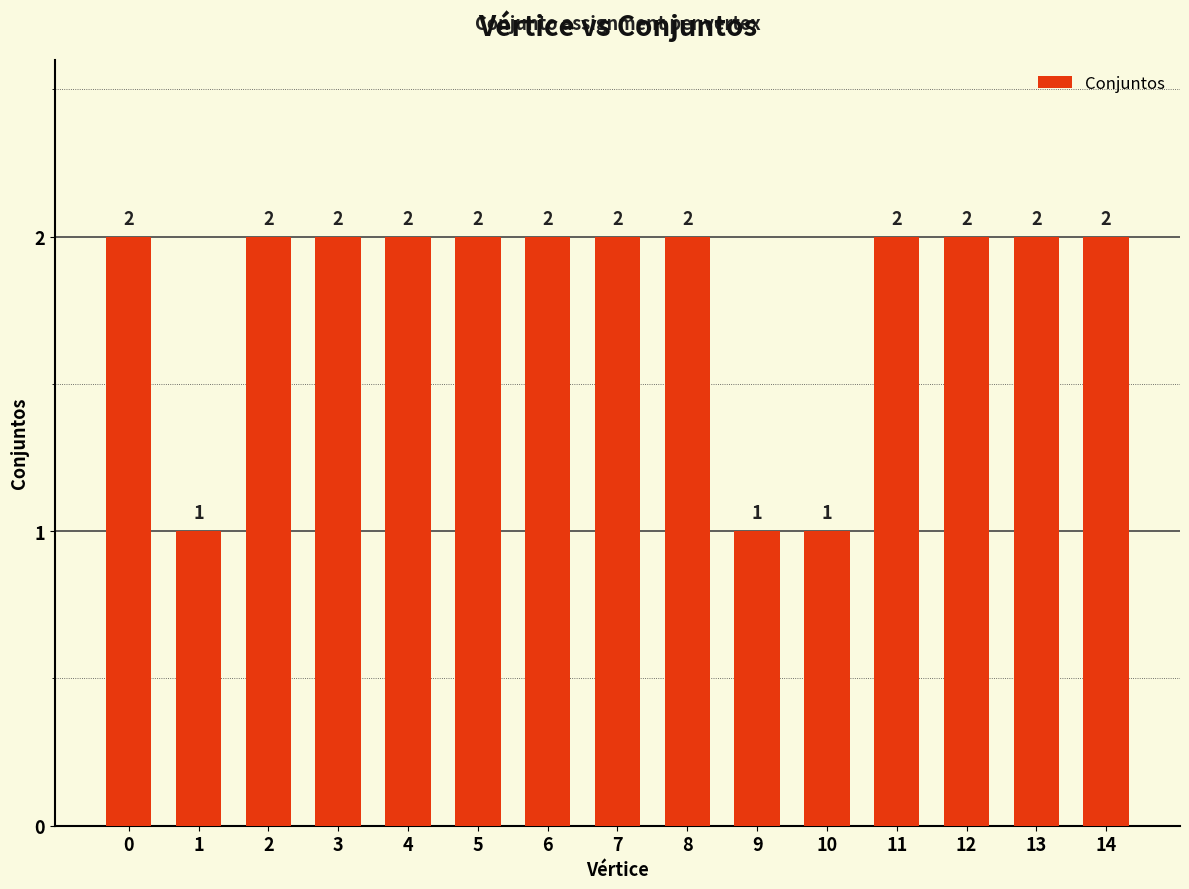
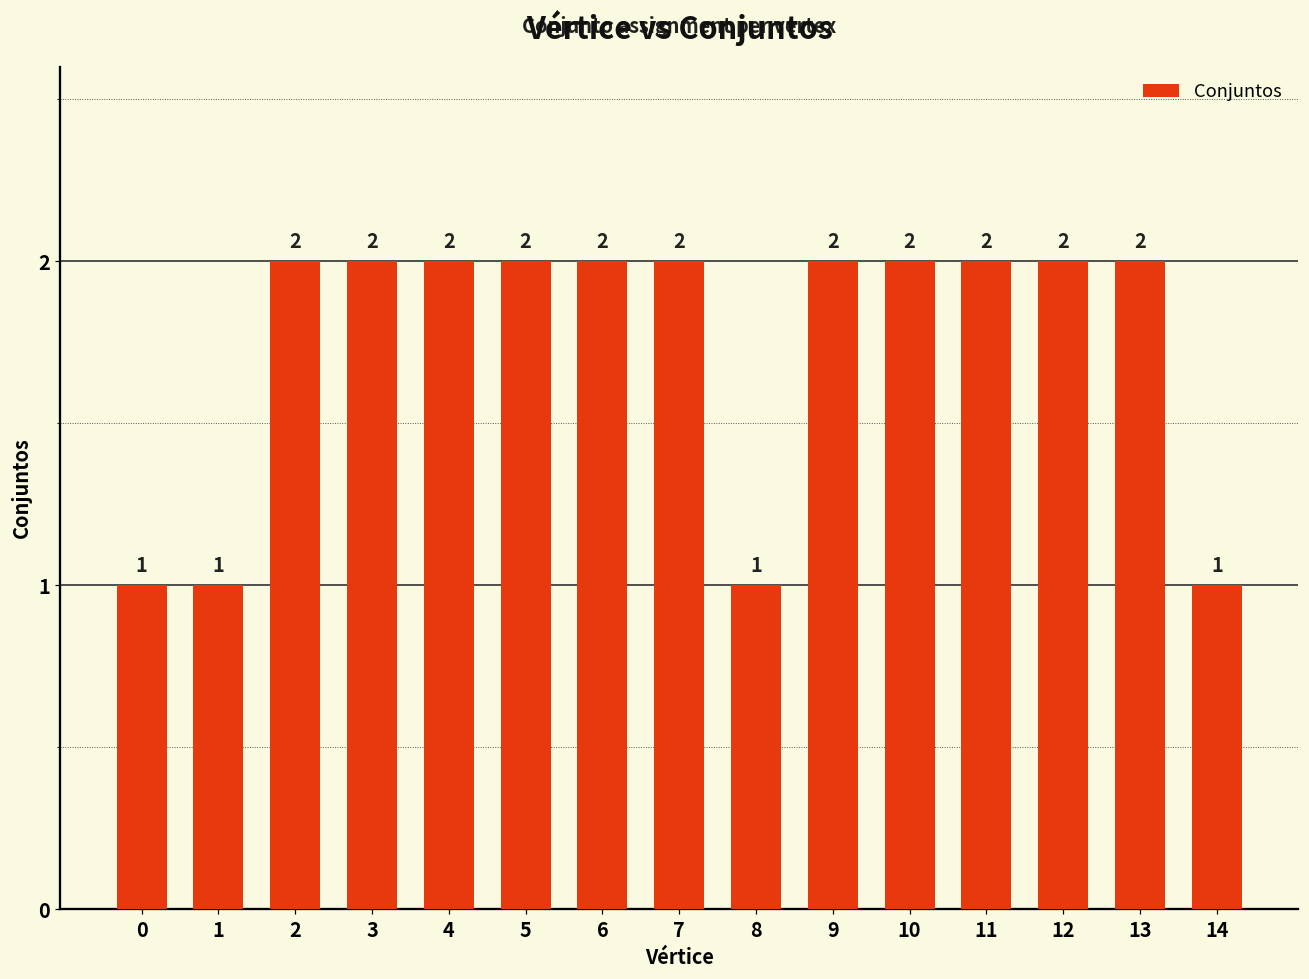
0: 2 -> 1
8: 2 -> 1
9: 1 -> 2
10: 1 -> 2
14: 2 -> 1
